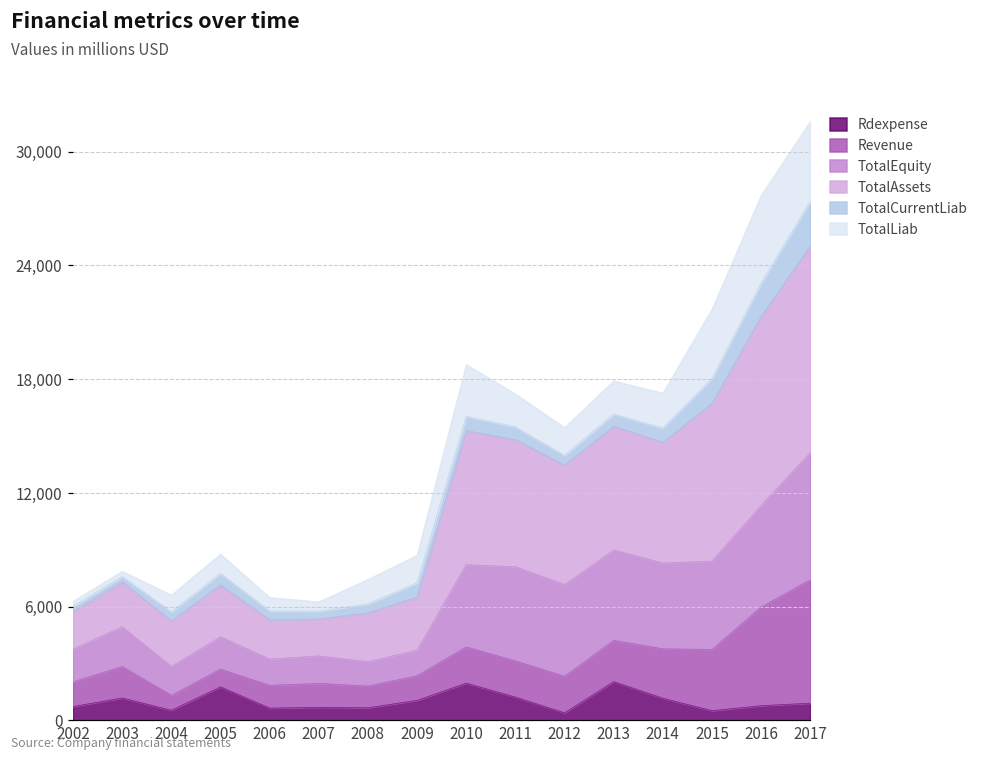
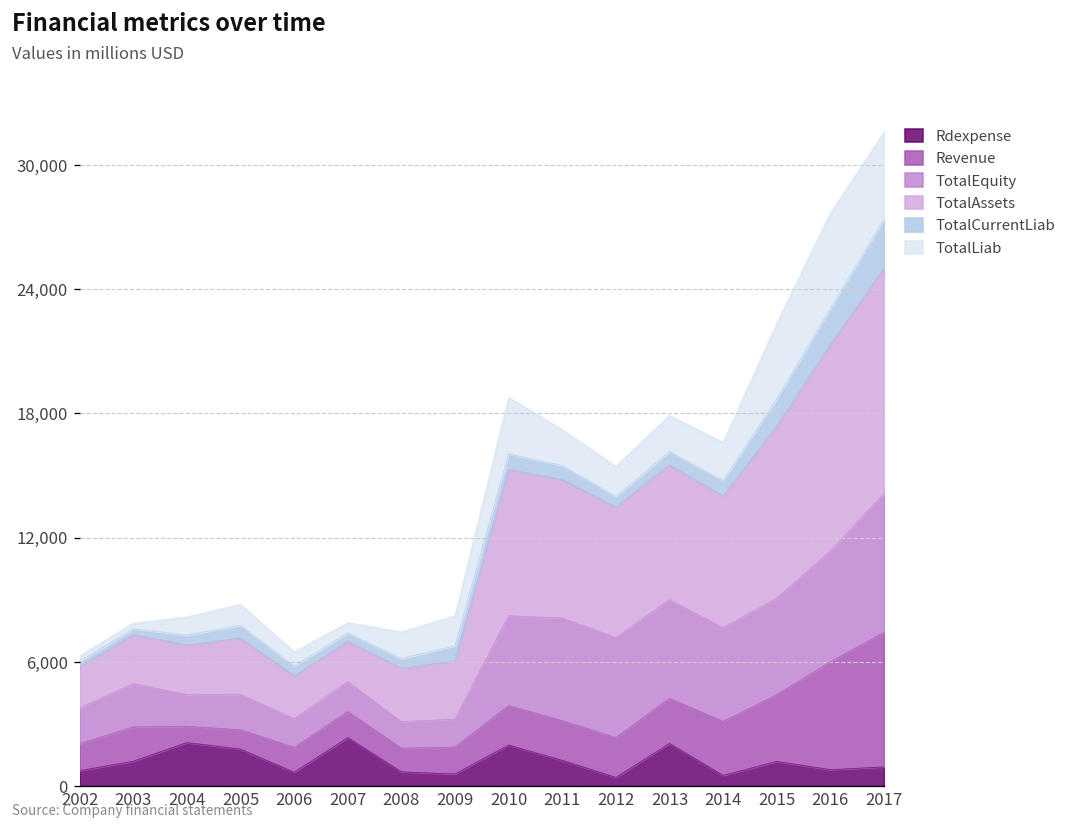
Rdexpense, 2004: 500 -> 2,100
Rdexpense, 2007: 700 -> 2,300
Rdexpense, 2009: 1,100 -> 600
Rdexpense, 2014: 1,200 -> 500
Rdexpense, 2015: 500 -> 1,200
